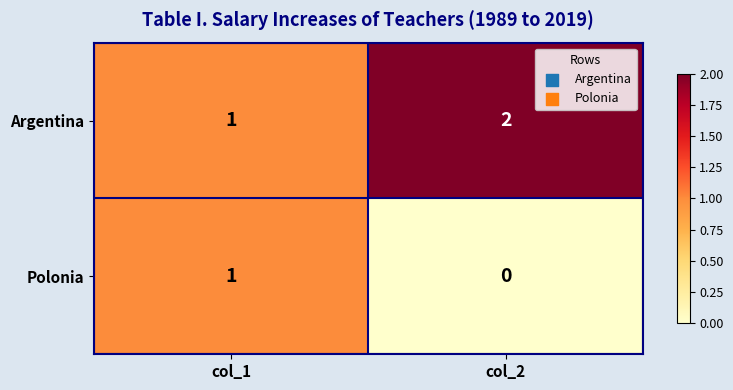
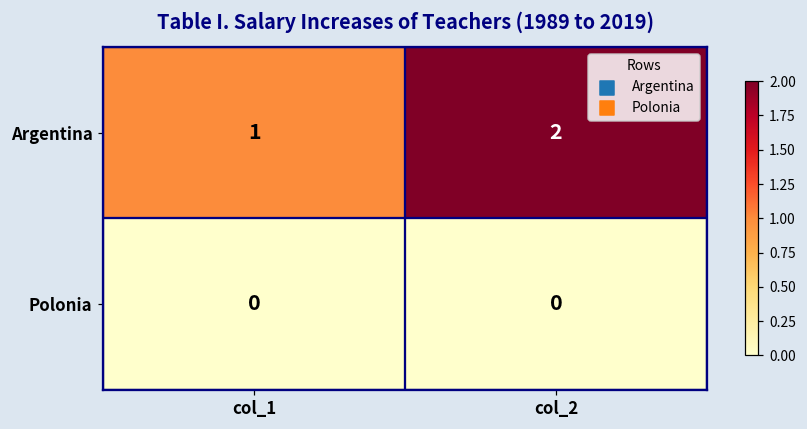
Polonia, col_1: 1 -> 0
